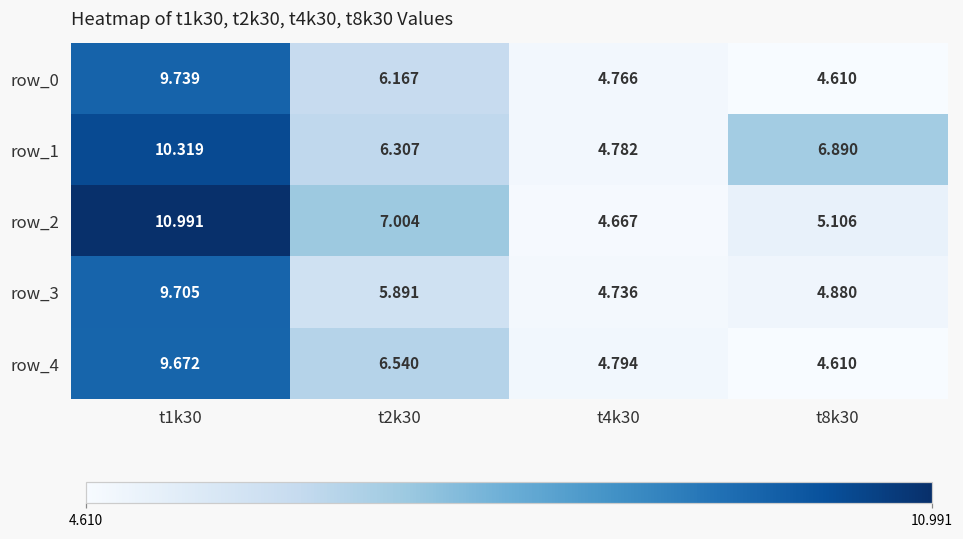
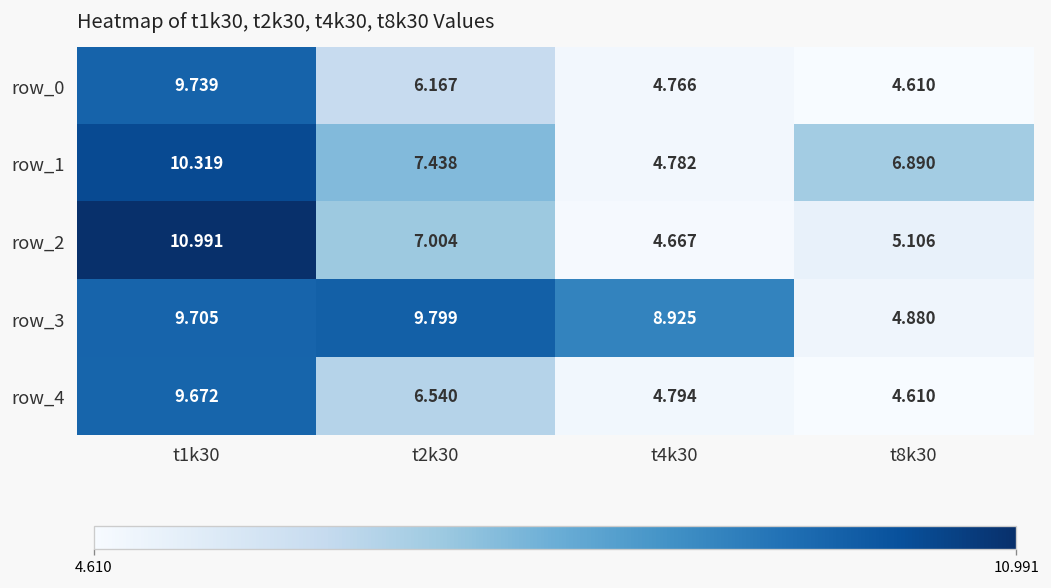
row_1, t2k30: 6.307 -> 7.438
row_3, t2k30: 5.891 -> 9.799
row_3, t4k30: 4.736 -> 8.925
